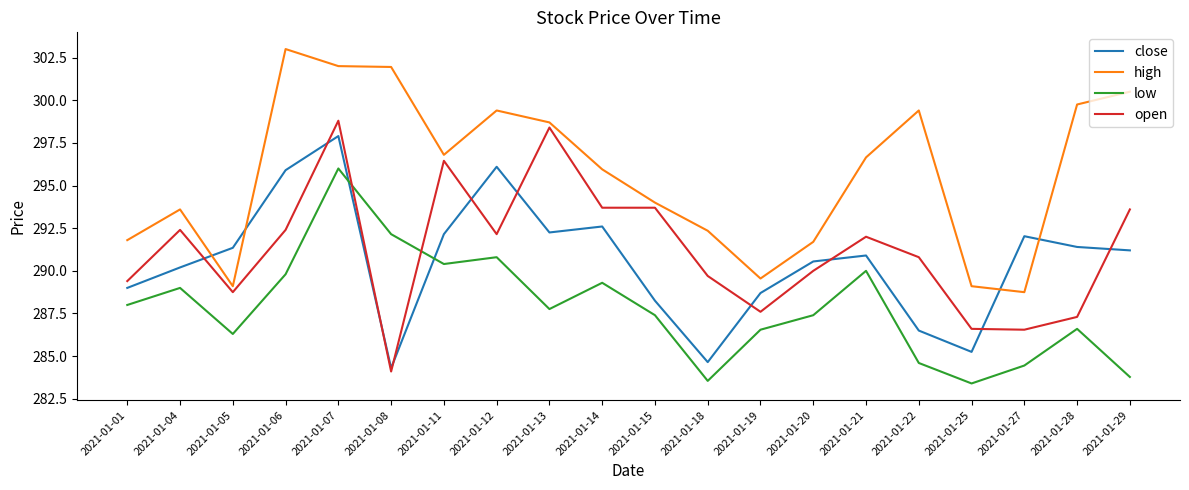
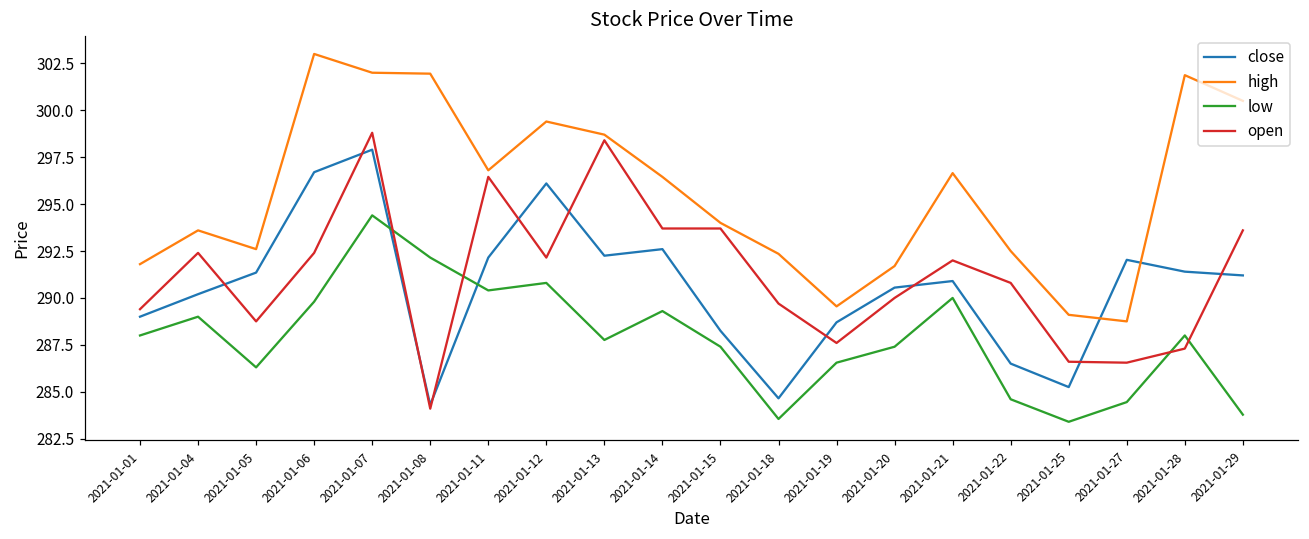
high, 2021-01-05: 289.1 -> 292.6
close, 2021-01-06: 295.9 -> 296.7
low, 2021-01-07: 296.0 -> 294.4
high, 2021-01-14: 296.0 -> 296.5
high, 2021-01-22: 299.4 -> 292.5
high, 2021-01-28: 299.8 -> 301.9
low, 2021-01-28: 286.6 -> 288.0
